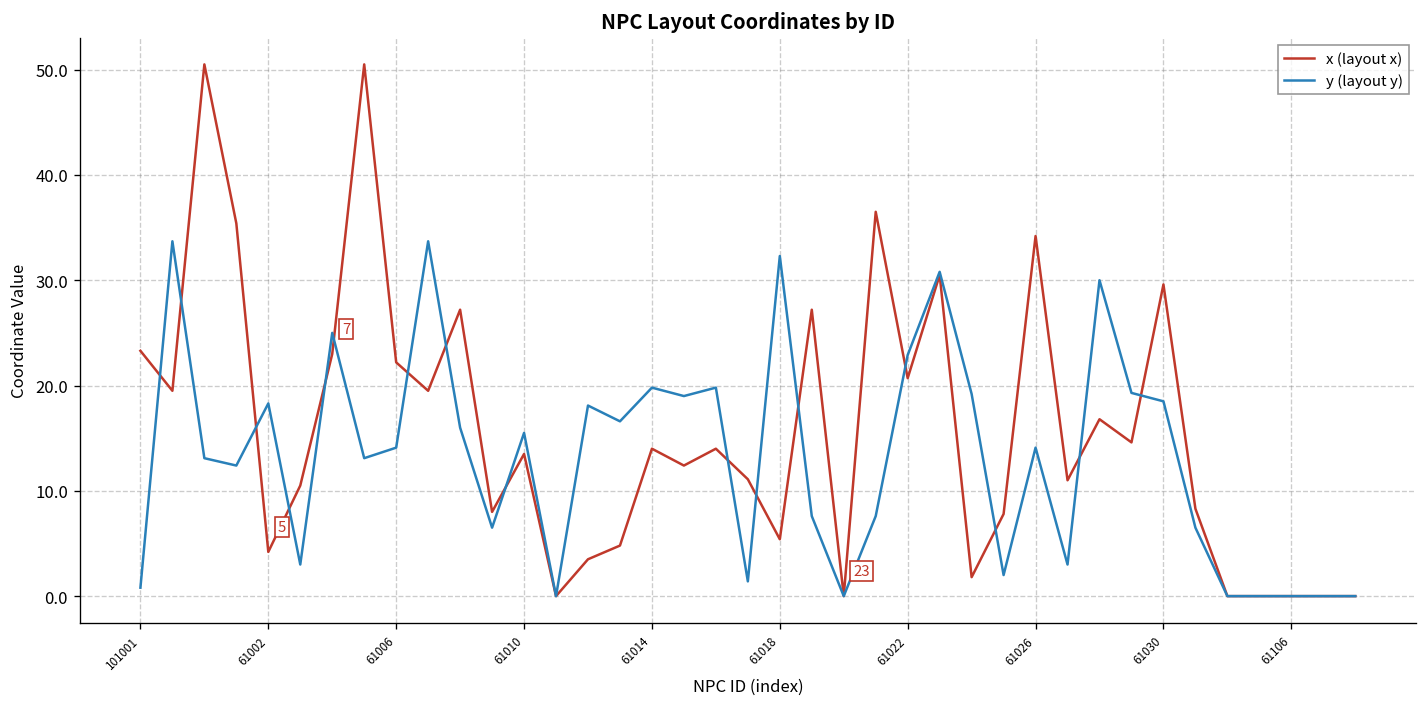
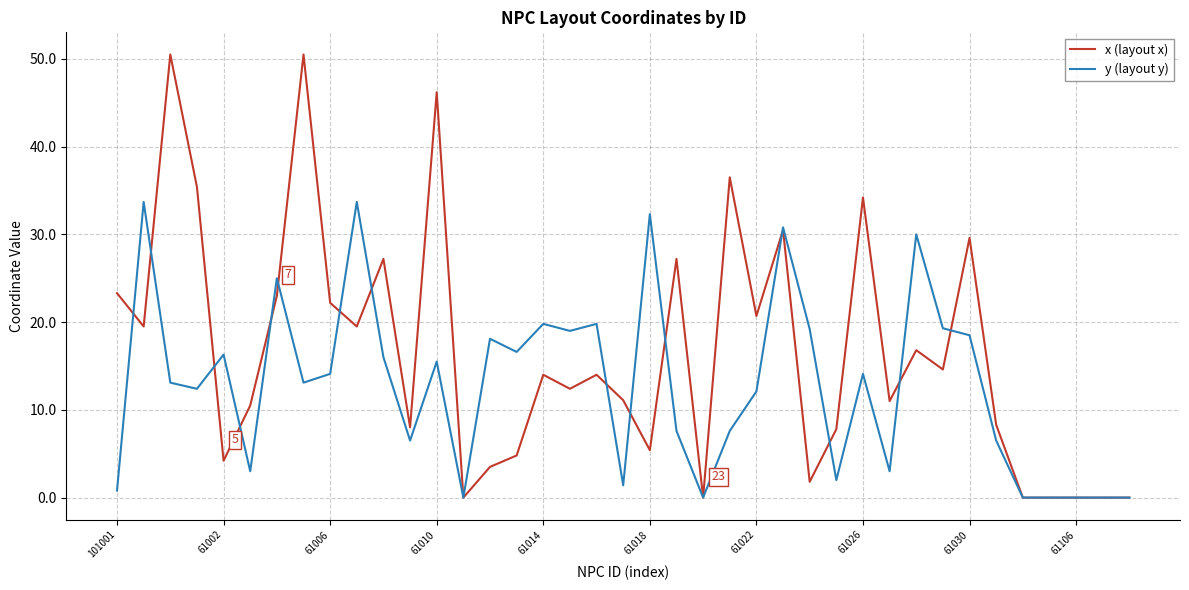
y (layout y), 61002: 18 -> 16
x (layout x), 61010: 14 -> 46
y (layout y), 61022: 23 -> 12
